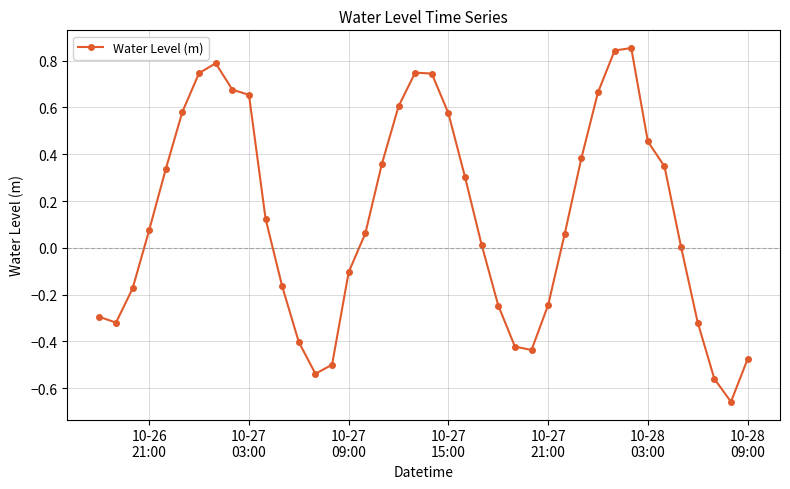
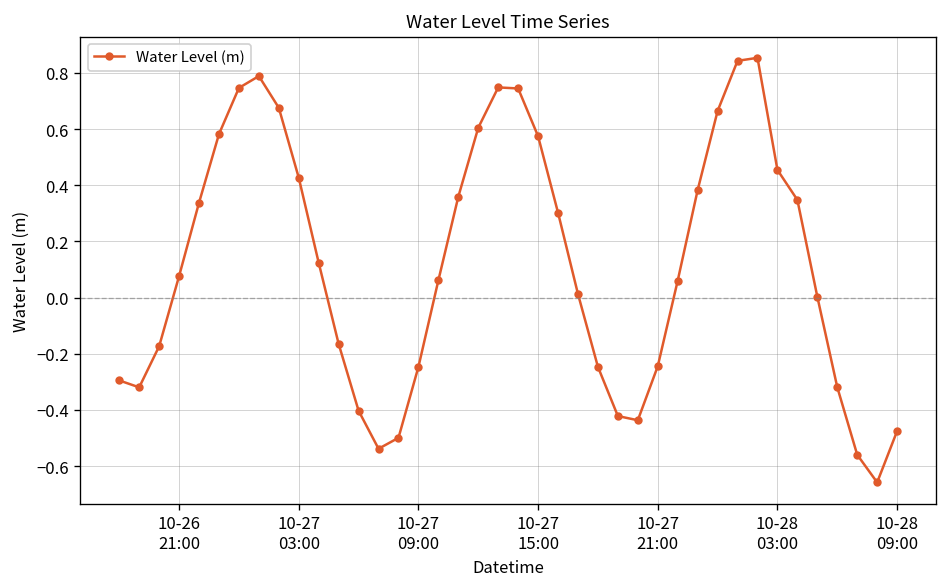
10-27 03:00: 0.65 -> 0.43
10-27 09:00: -0.10 -> -0.25
